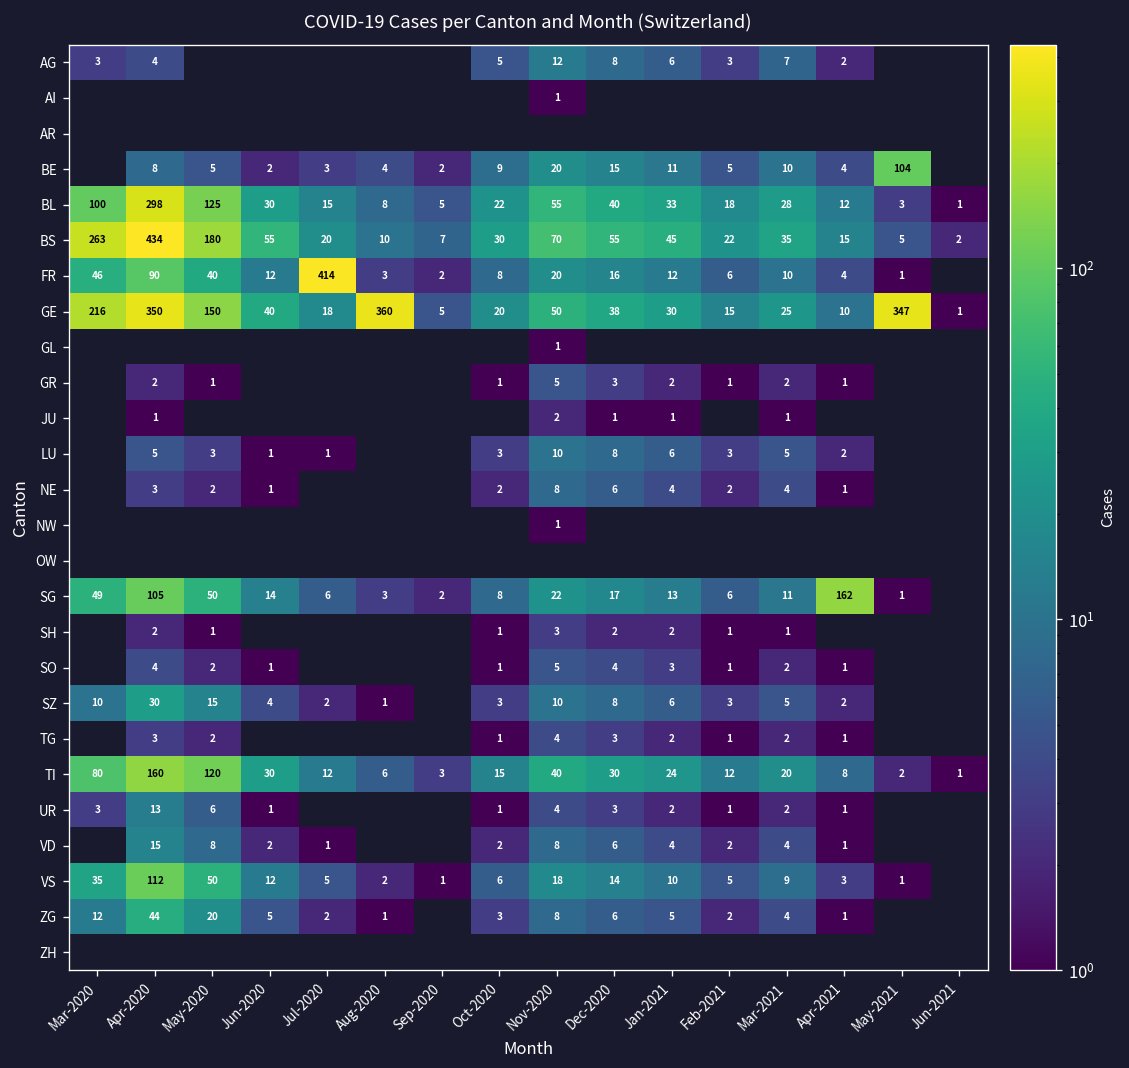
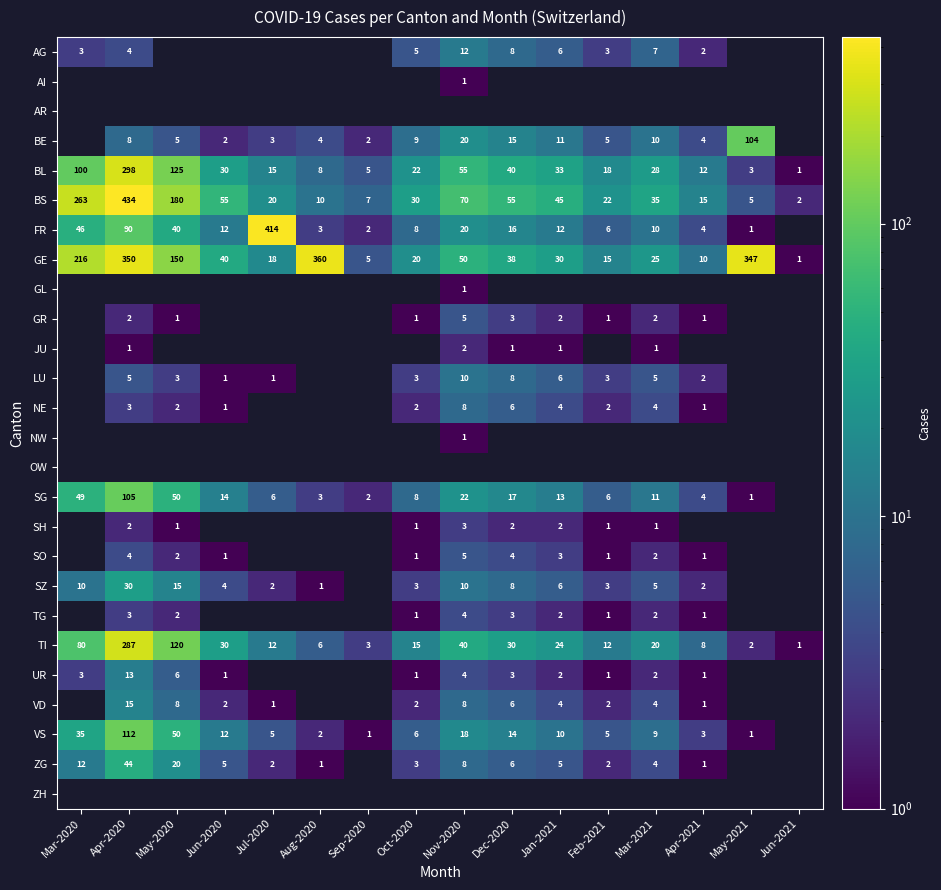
SG, Apr-2021: 162 -> 4
TI, Apr-2020: 160 -> 287
